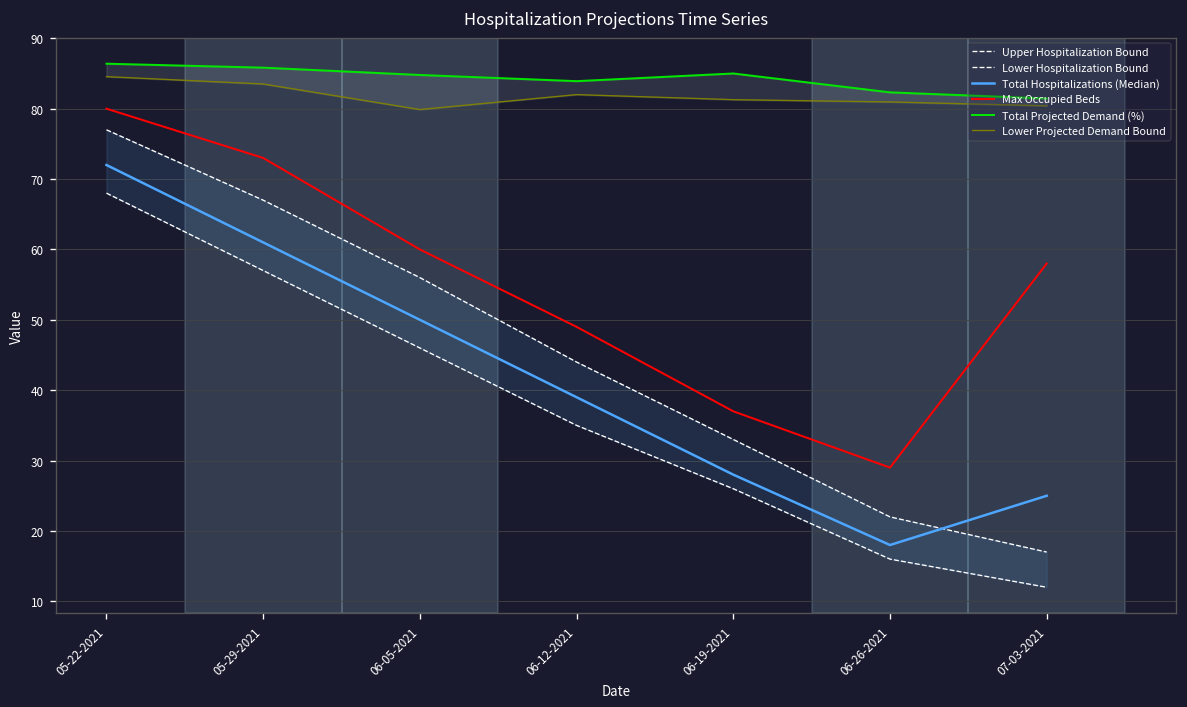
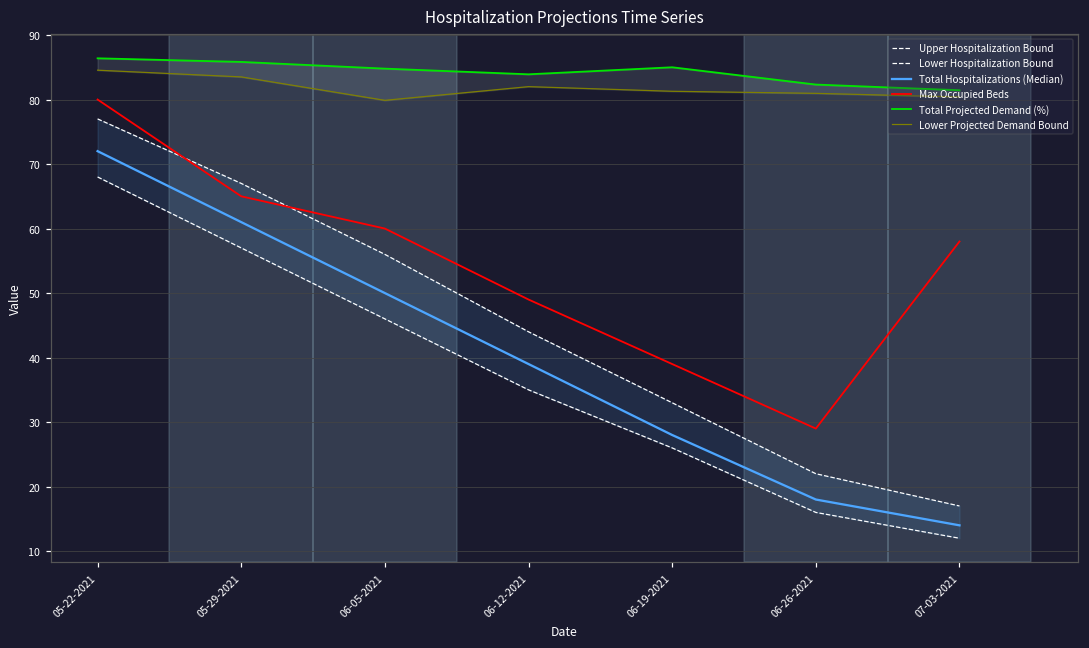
Max Occupied Beds, 05-29-2021: 73 -> 65
Max Occupied Beds, 06-19-2021: 37 -> 39
Total Hospitalizations (Median), 07-03-2021: 25 -> 14
